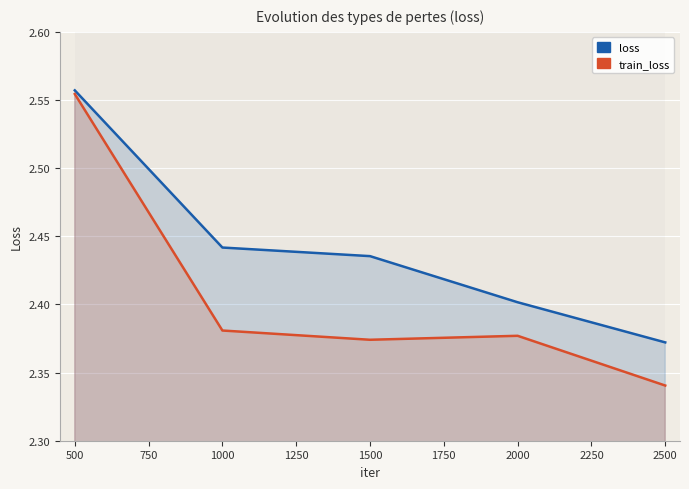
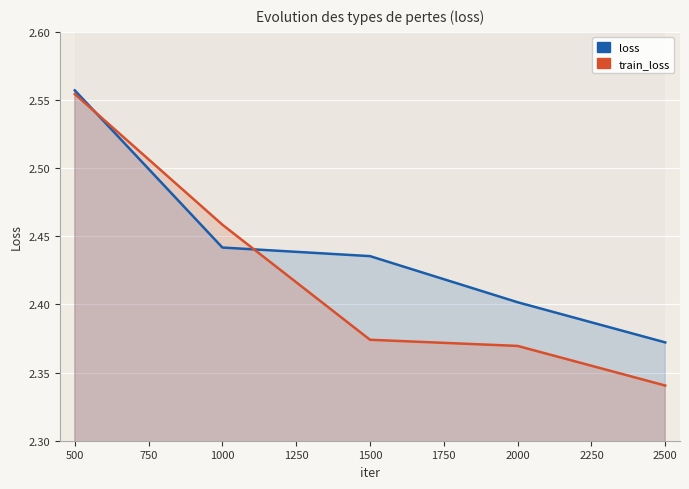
train_loss, 1000: 2.381 -> 2.458
train_loss, 2000: 2.377 -> 2.370
